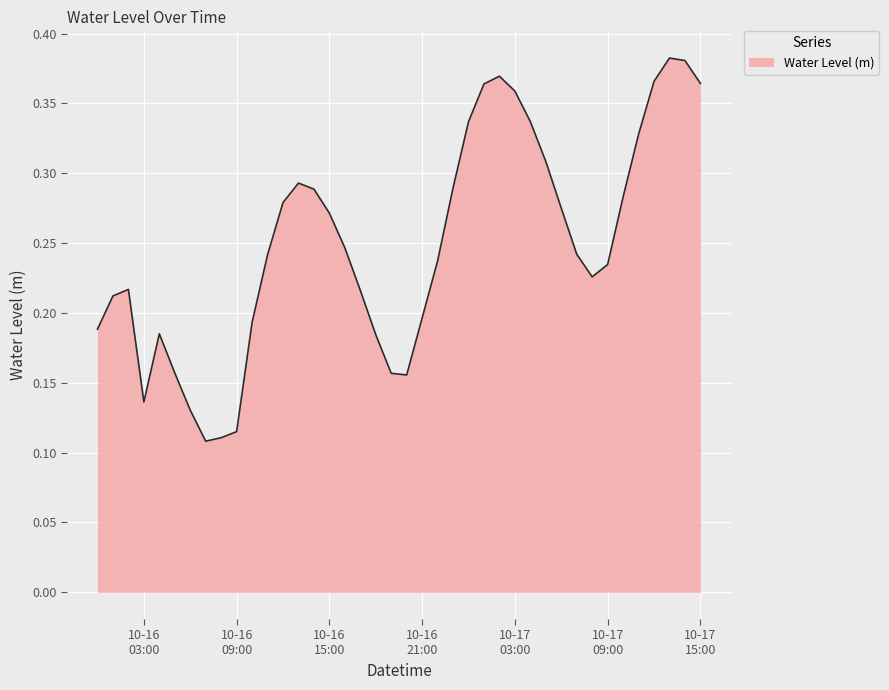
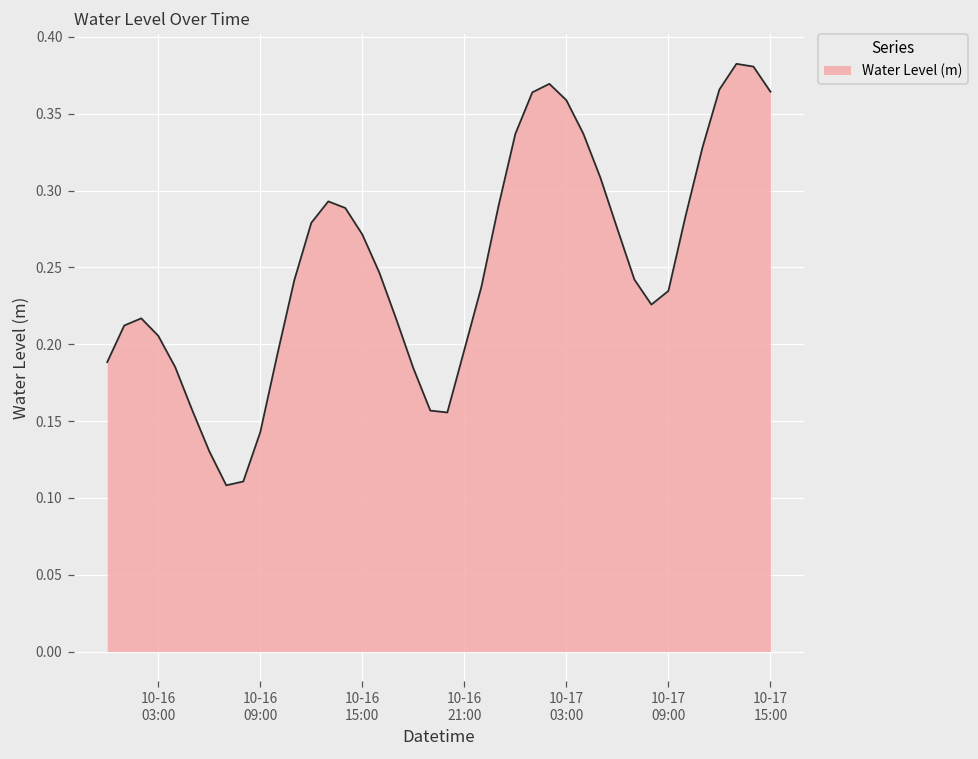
10-16 03:00: 0.136 -> 0.205
10-16 09:00: 0.115 -> 0.143
